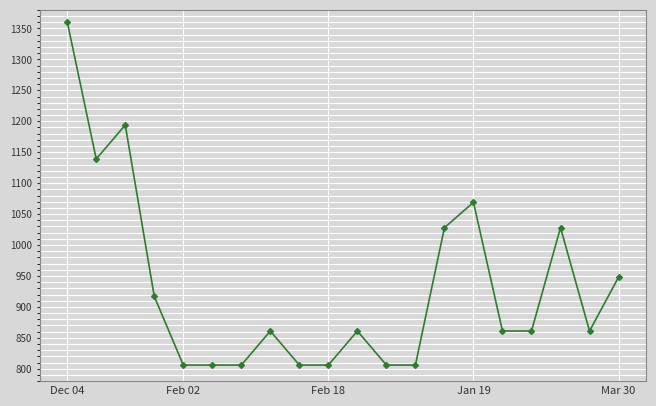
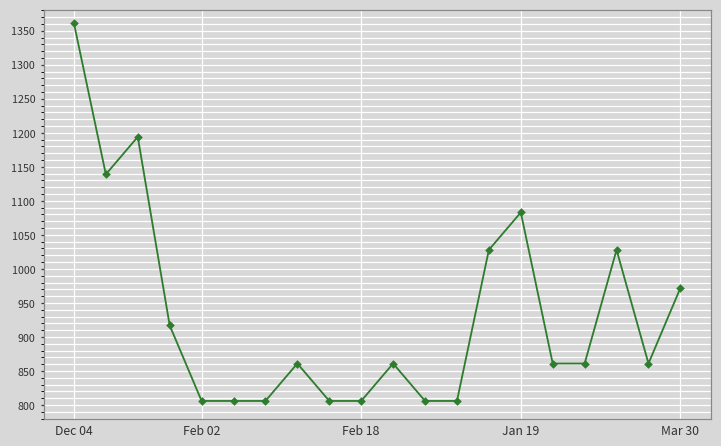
Jan 19: 1070 -> 1080
Mar 30: 950 -> 970
